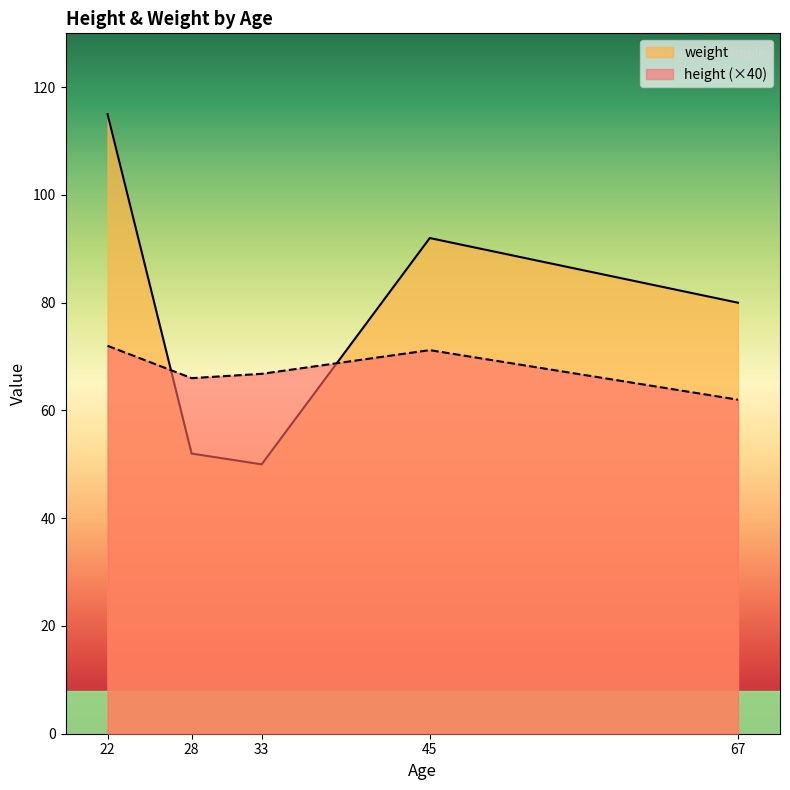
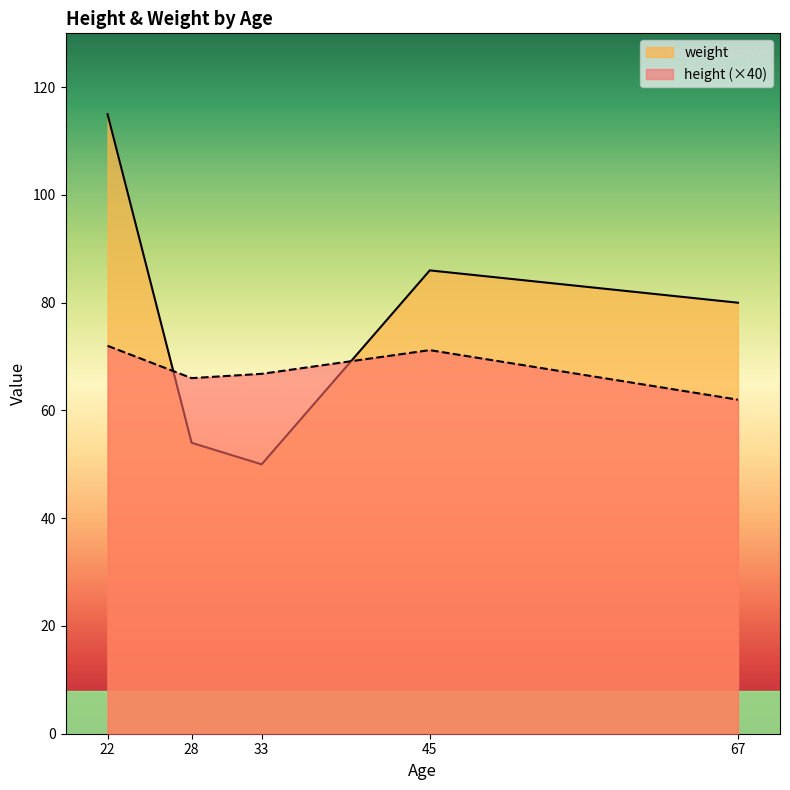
weight, 28: 52 -> 54
weight, 45: 92 -> 86
